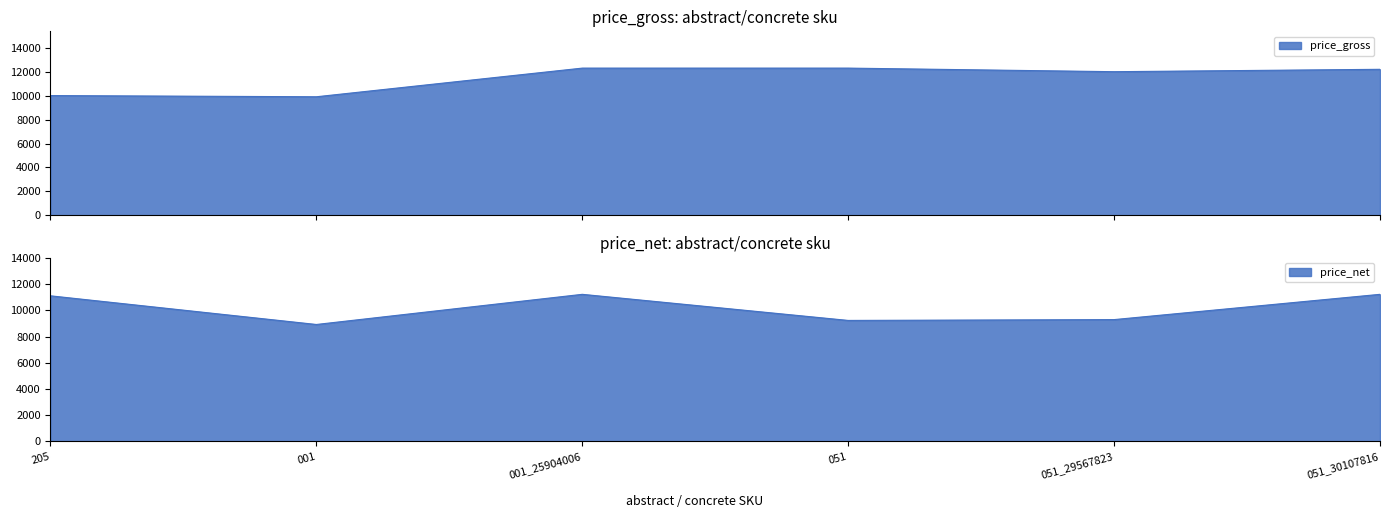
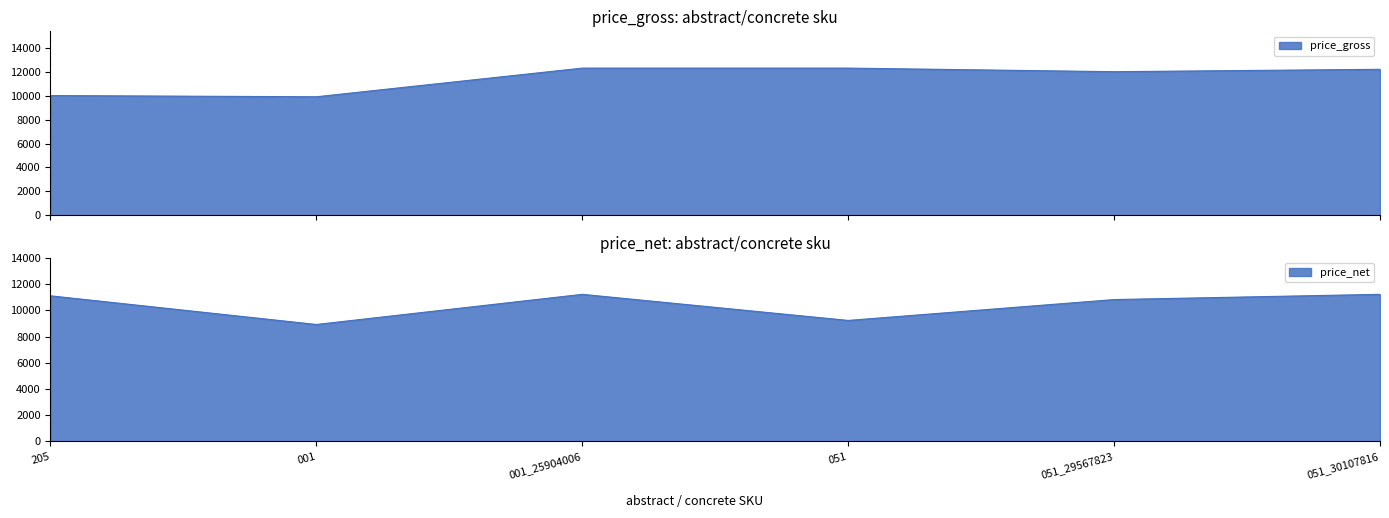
price_net: abstract/concrete sku, 051_29567823: 9300 -> 10800
